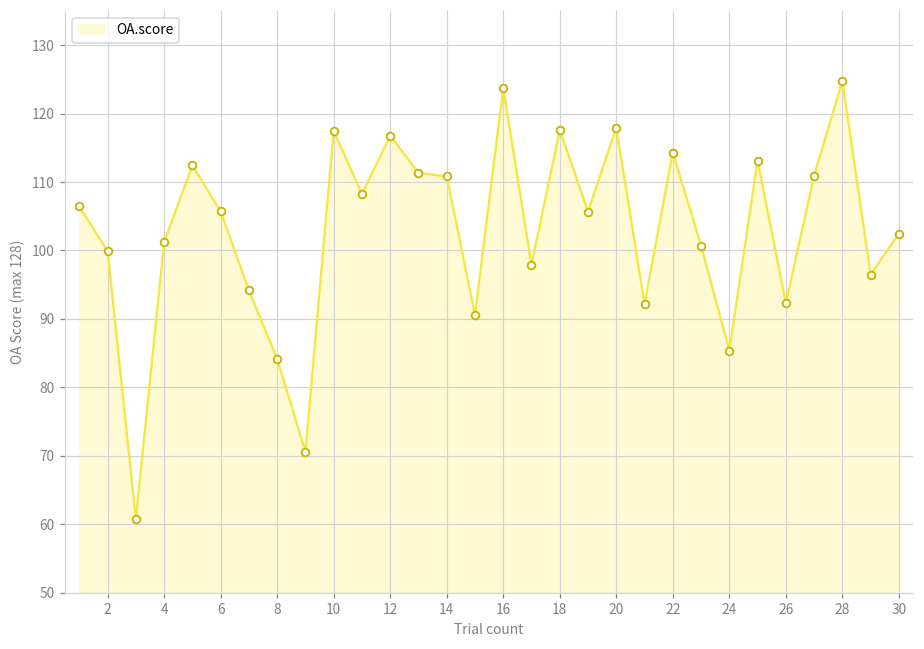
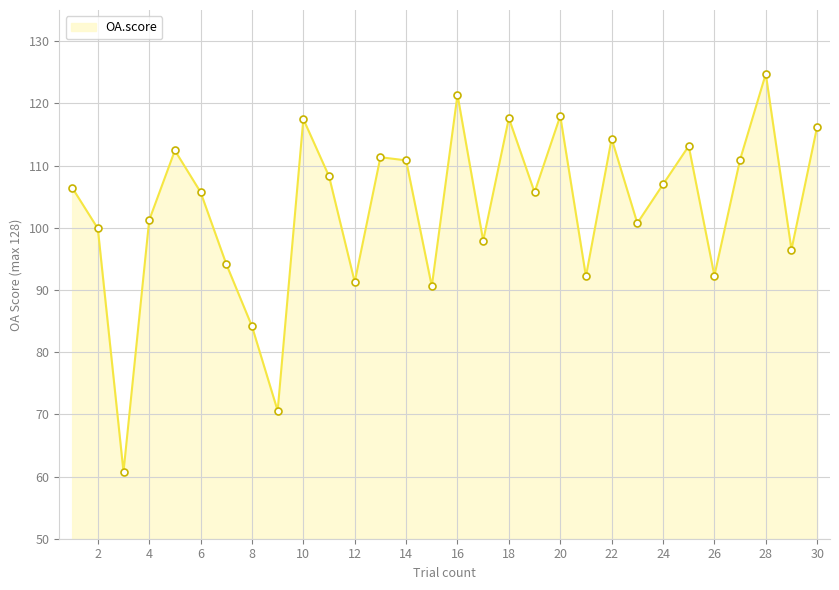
12: 117 -> 91
16: 124 -> 121
24: 85 -> 107
30: 102 -> 116
